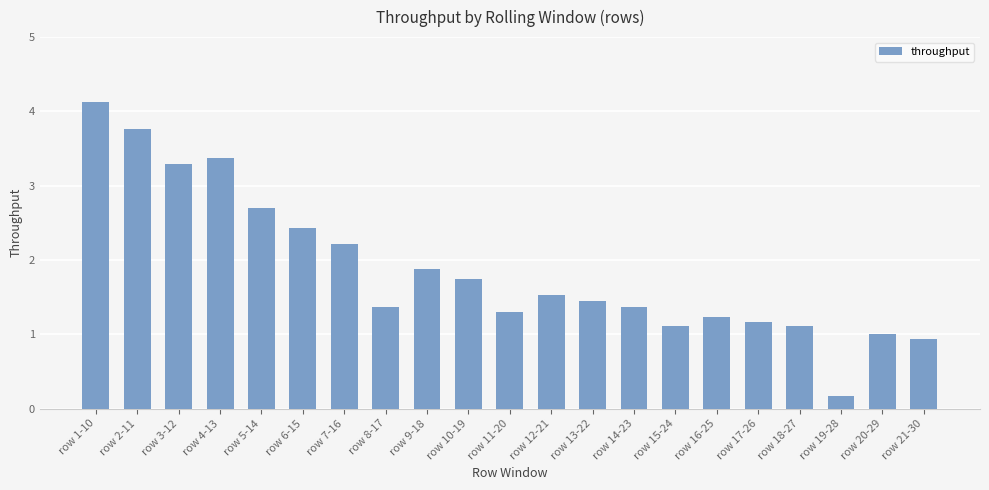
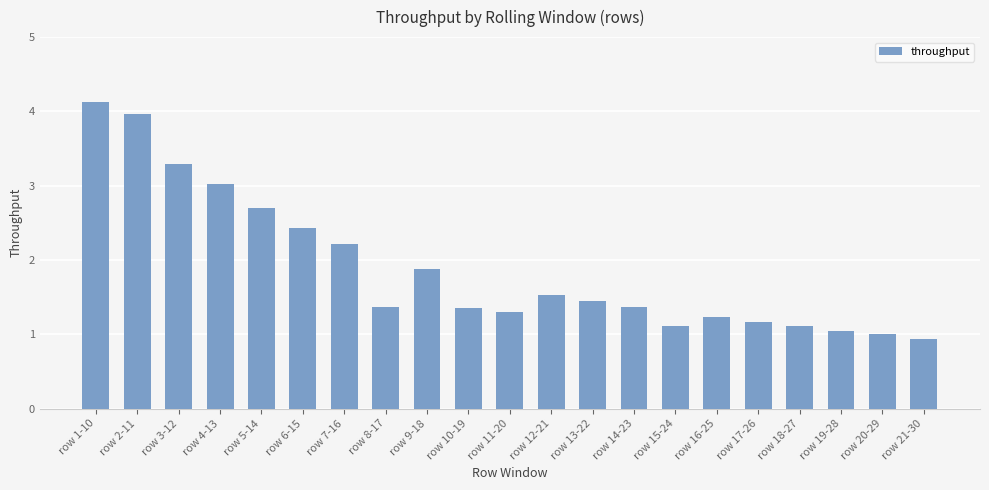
row 2-11: 3.8 -> 4.0
row 4-13: 3.4 -> 3.0
row 10-19: 1.7 -> 1.4
row 19-28: 0.2 -> 1.0
